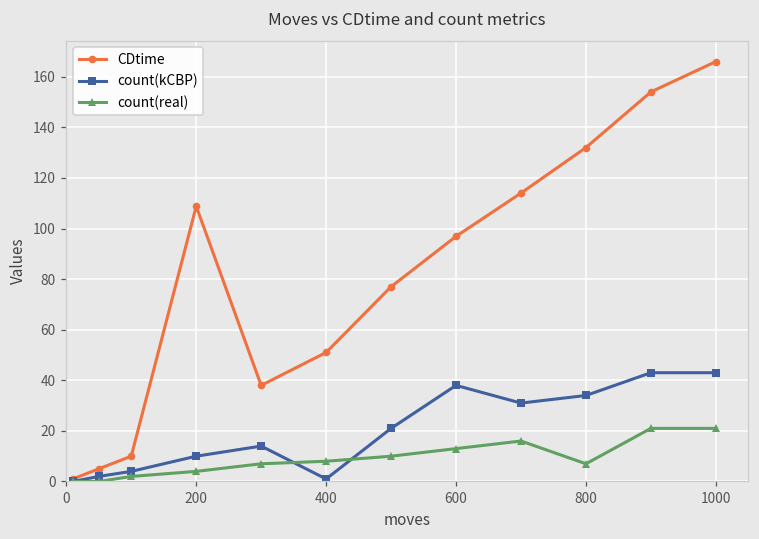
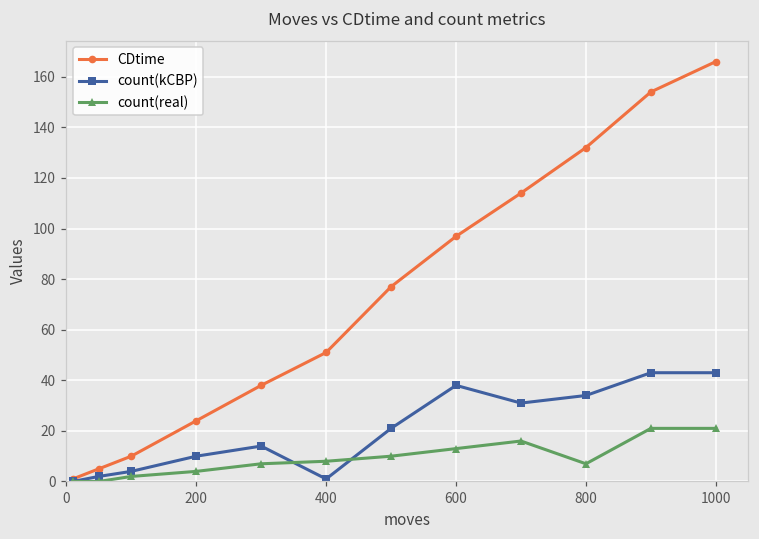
CDtime, 200: 109 -> 24
